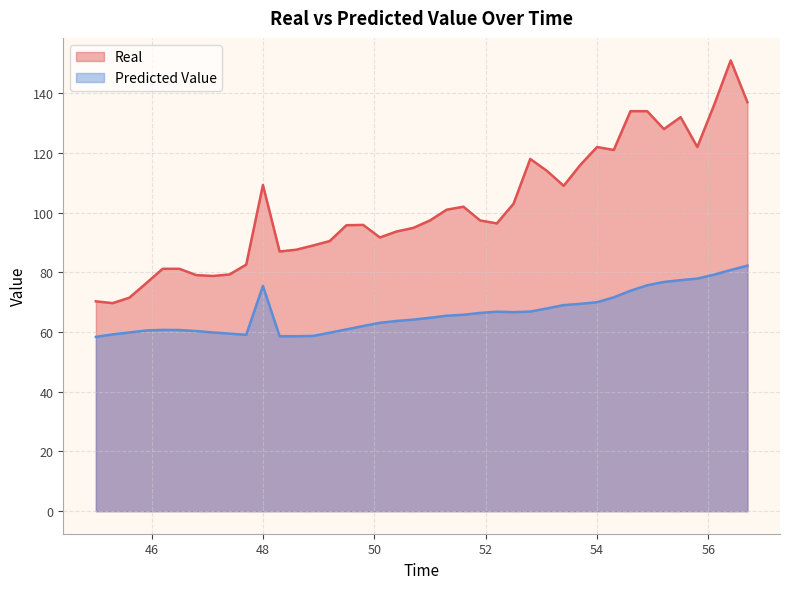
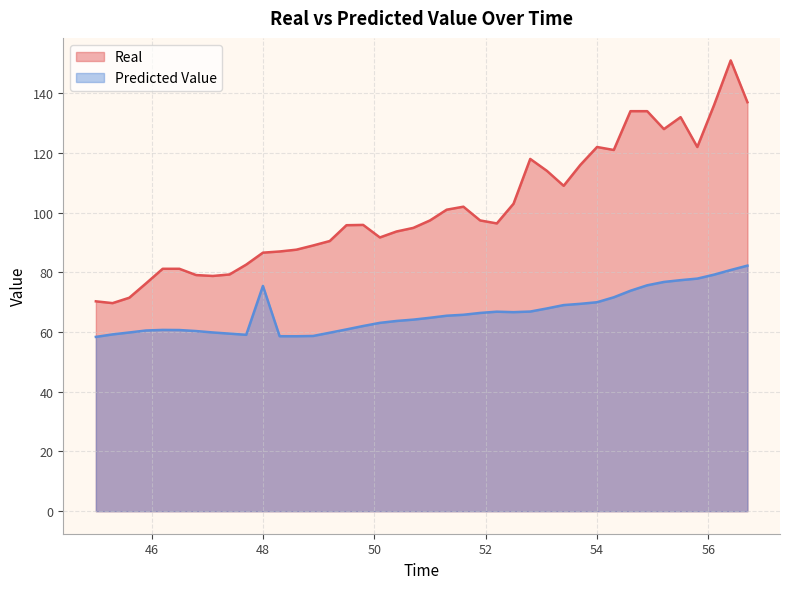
Real, 48: 109 -> 87
